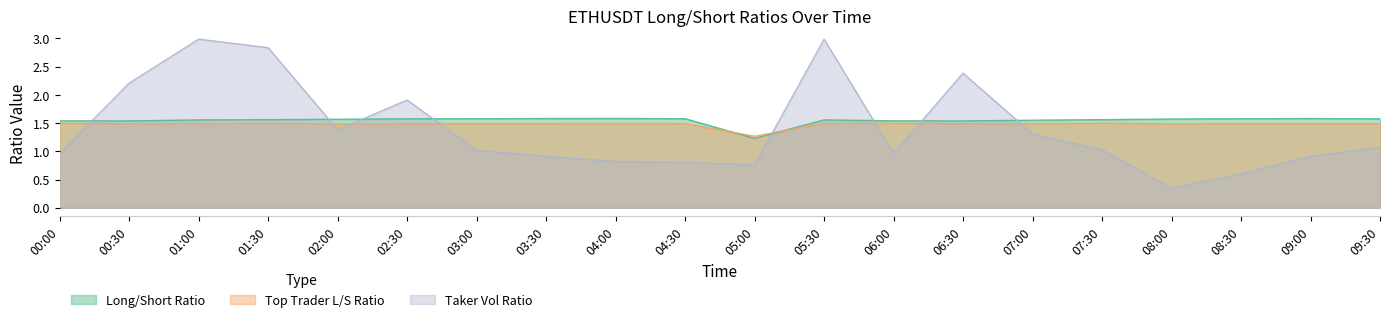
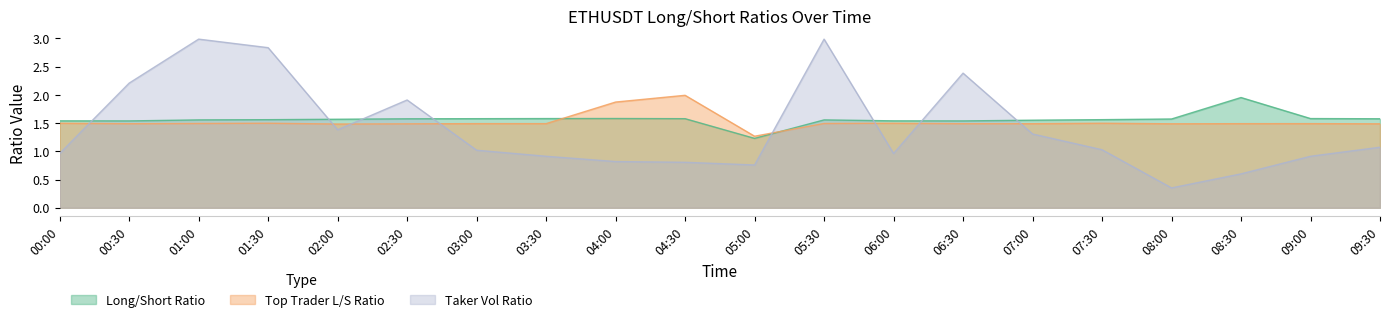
Top Trader L/S Ratio, 04:00: 1.5 -> 1.9
Top Trader L/S Ratio, 04:30: 1.5 -> 2.0
Long/Short Ratio, 08:30: 1.6 -> 2.0
